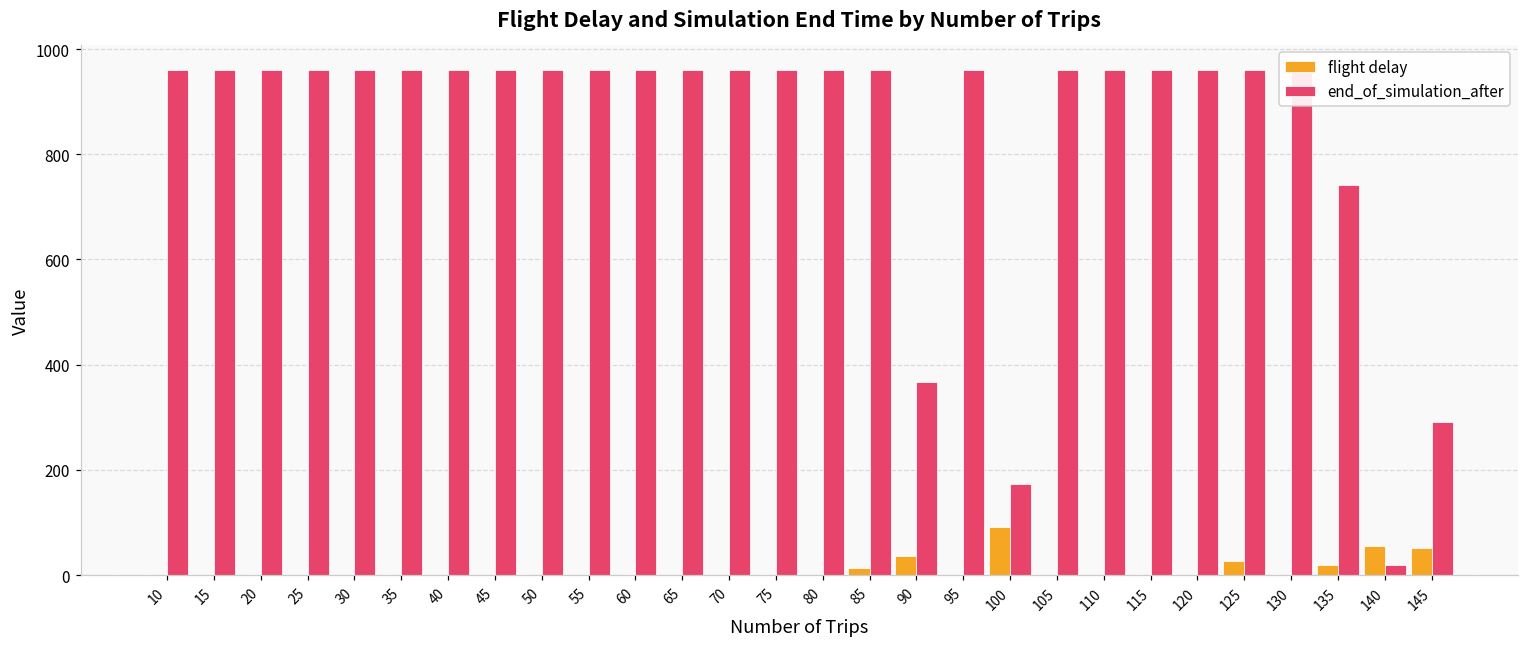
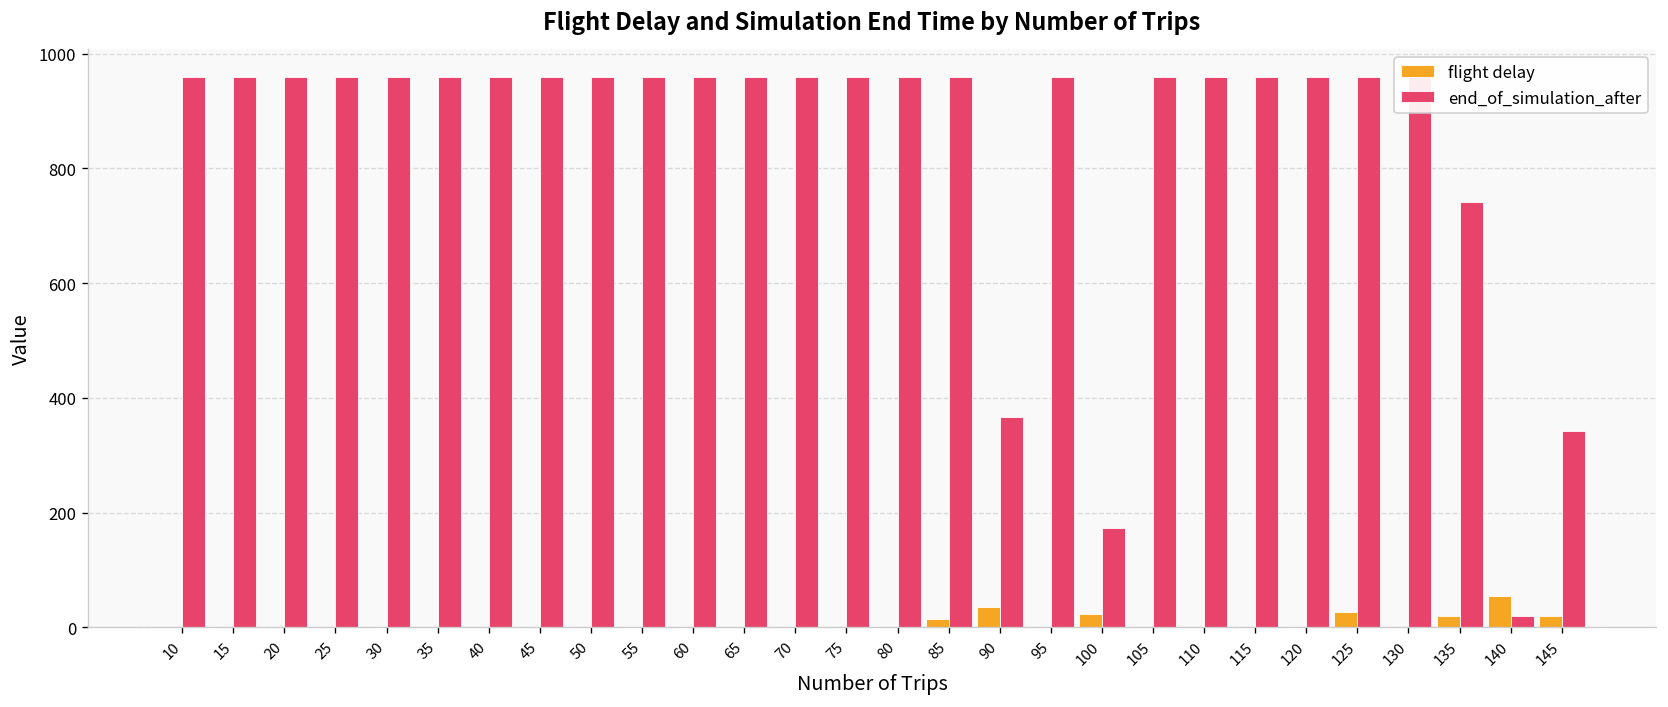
flight delay, 100: 90 -> 20
flight delay, 145: 50 -> 20
end_of_simulation_after, 145: 290 -> 340
